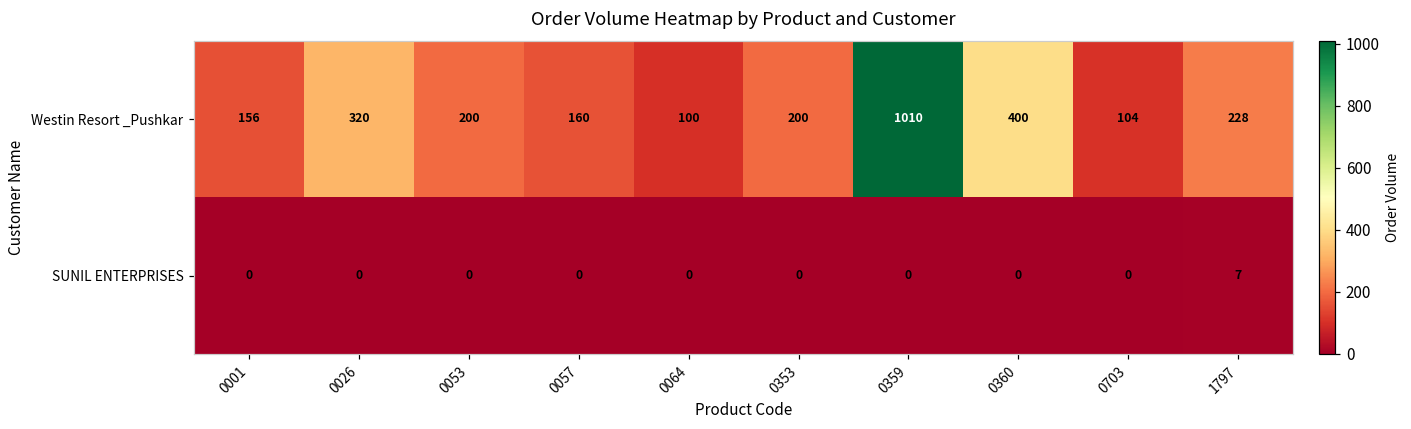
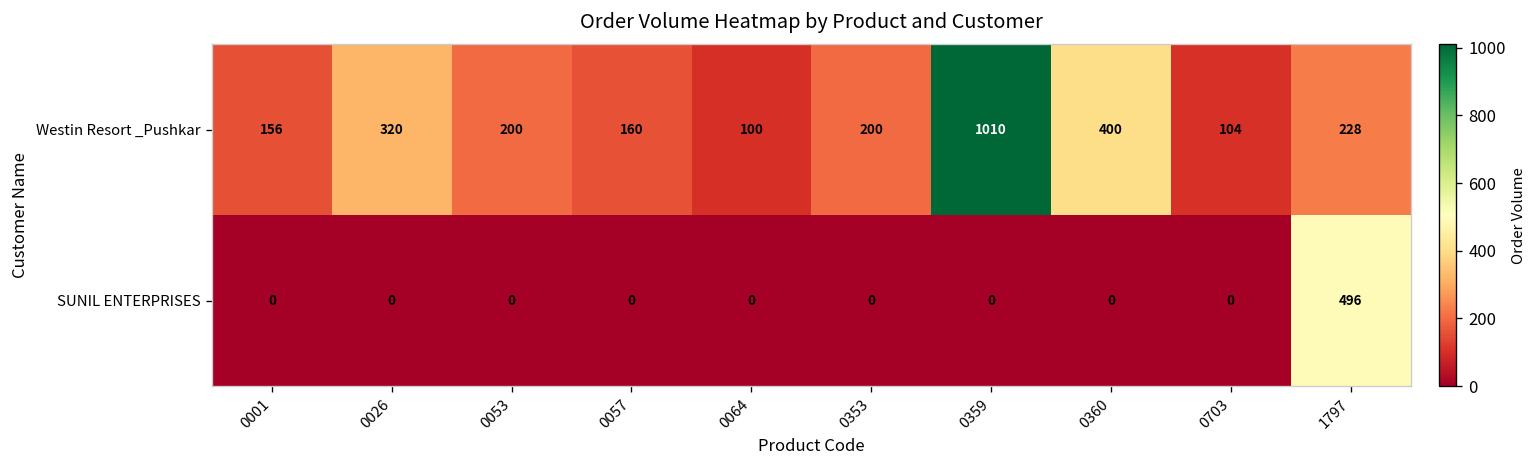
SUNIL ENTERPRISES, 1797: 7 -> 496
